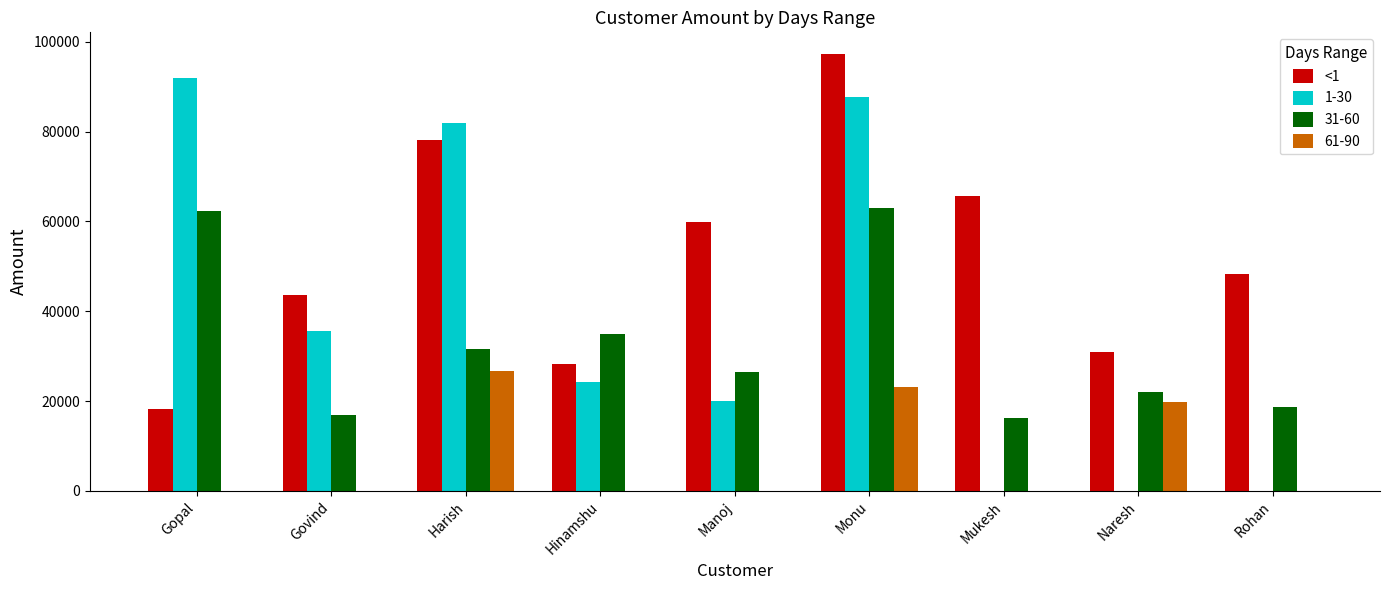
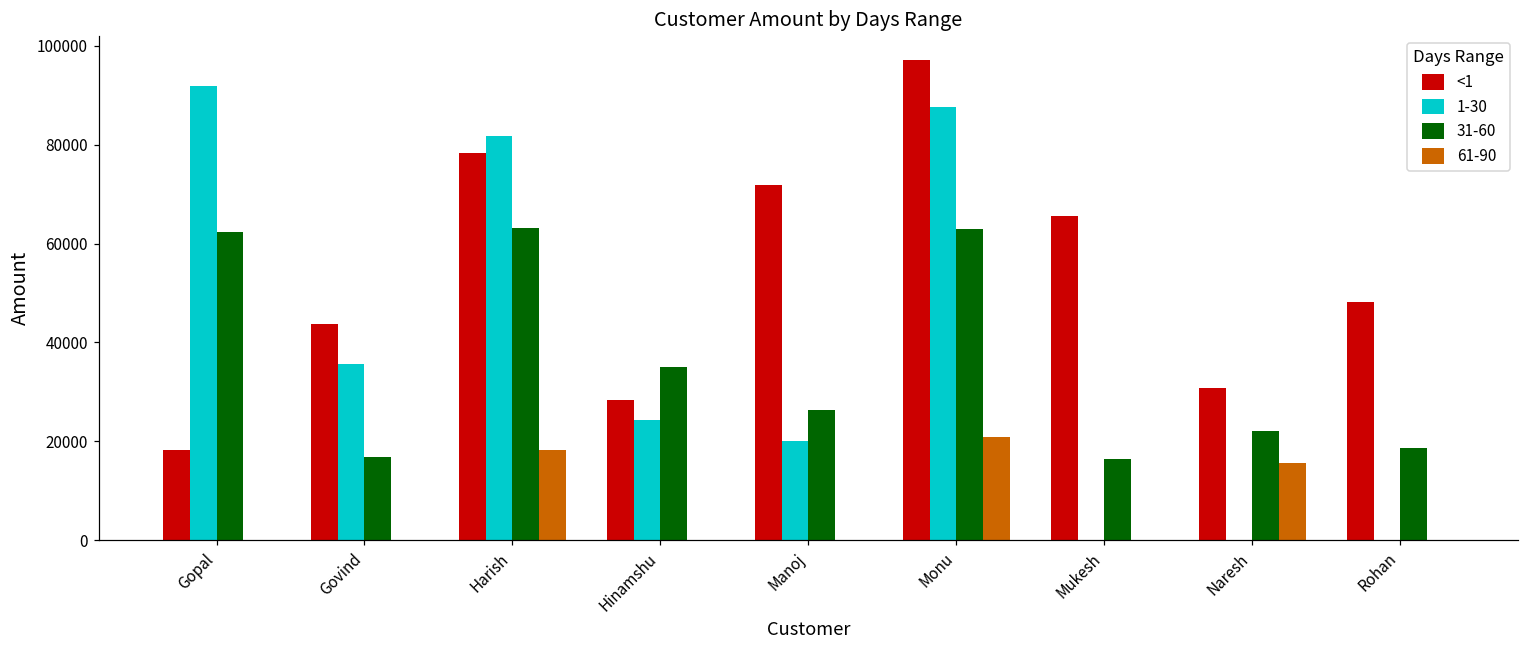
31-60, Harish: 32000 -> 63000
61-90, Harish: 27000 -> 18000
<1, Manoj: 60000 -> 72000
61-90, Monu: 23000 -> 21000
61-90, Naresh: 20000 -> 16000
